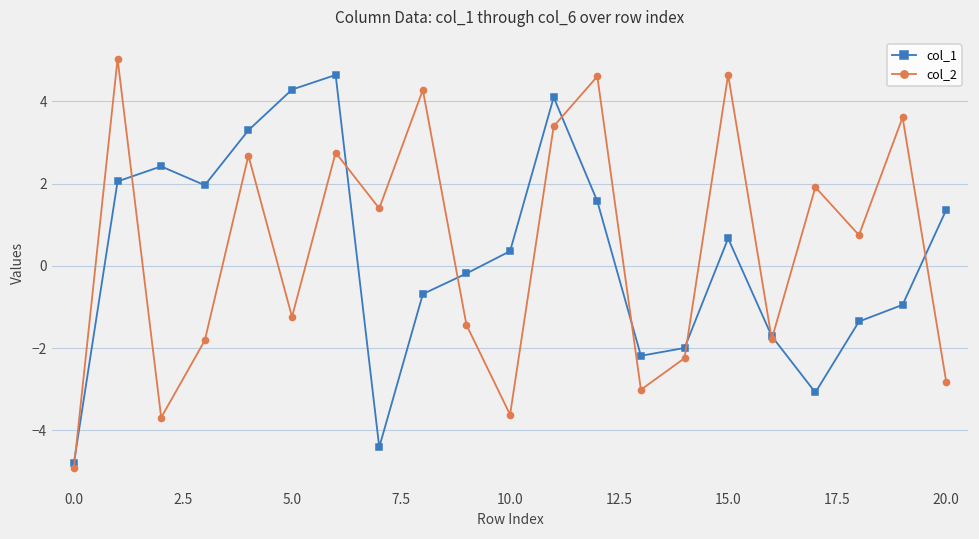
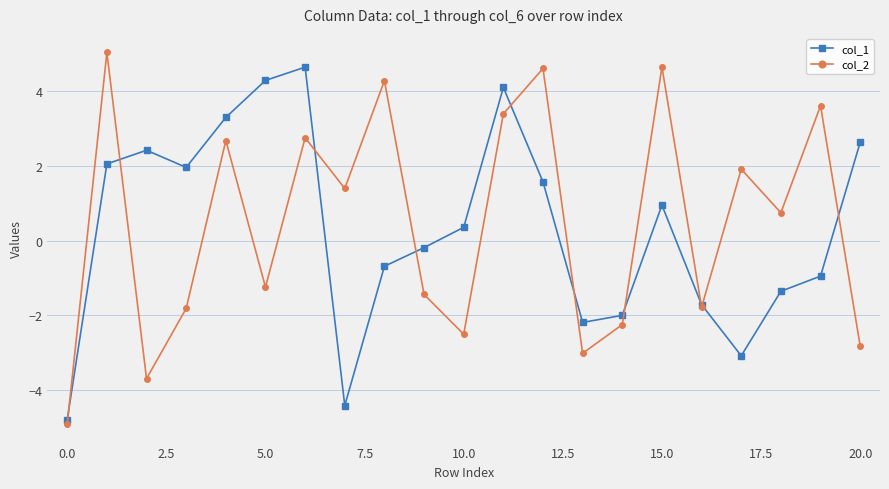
col_2, 10.0: -3.6 -> -2.5
col_1, 15.0: 0.7 -> 0.9
col_1, 20.0: 1.4 -> 2.6
